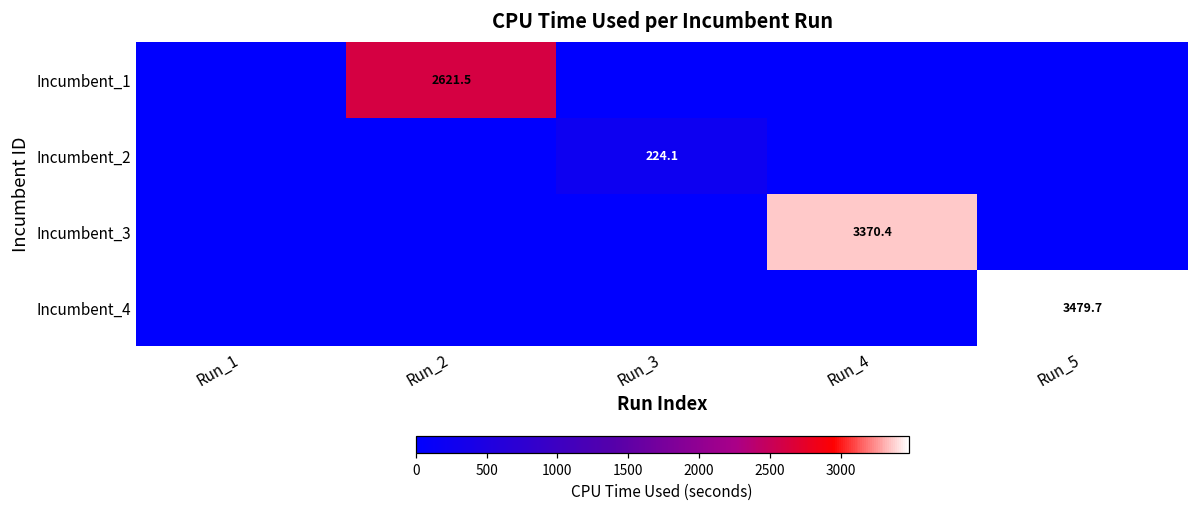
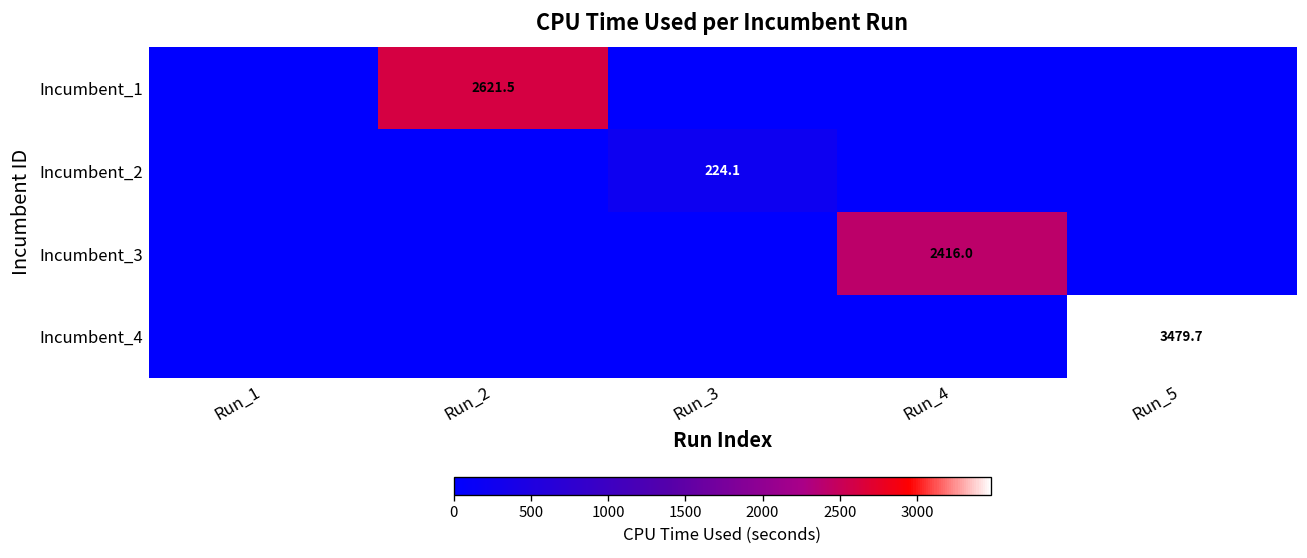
Incumbent_3, Run_4: 3370.4 -> 2416.0
